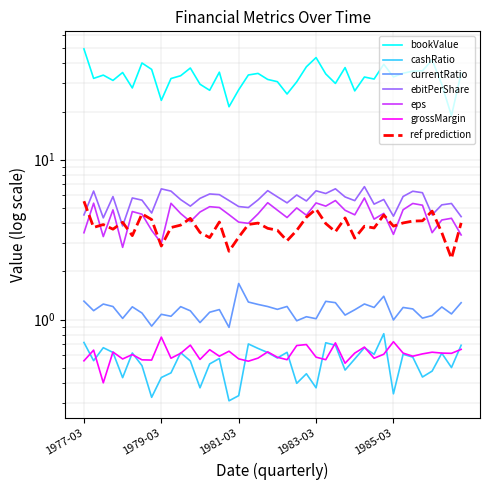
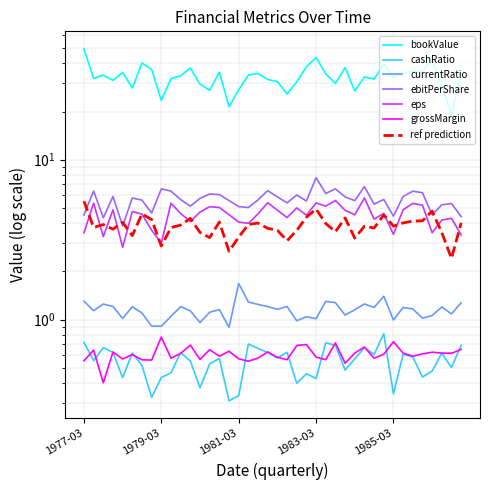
currentRatio, 1979-03: 1.1 -> 0.9
cashRatio, 1983-03: 0.38 -> 0.43
ebitPerShare, 1983-03: 6.4 -> 8
